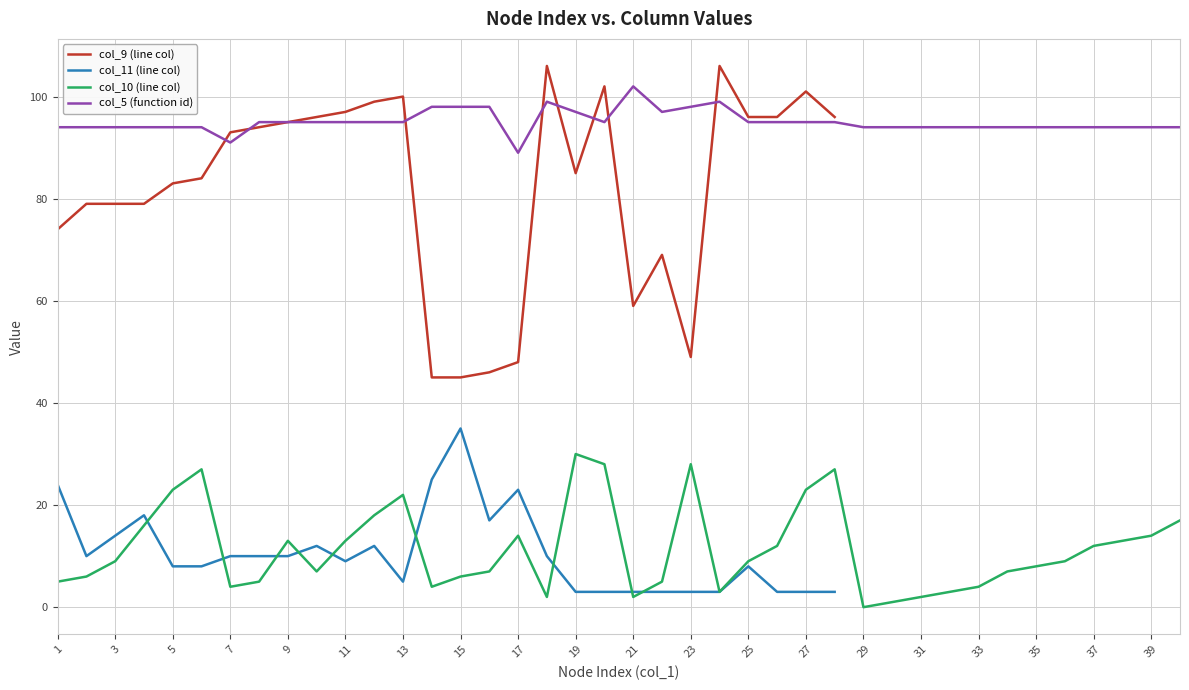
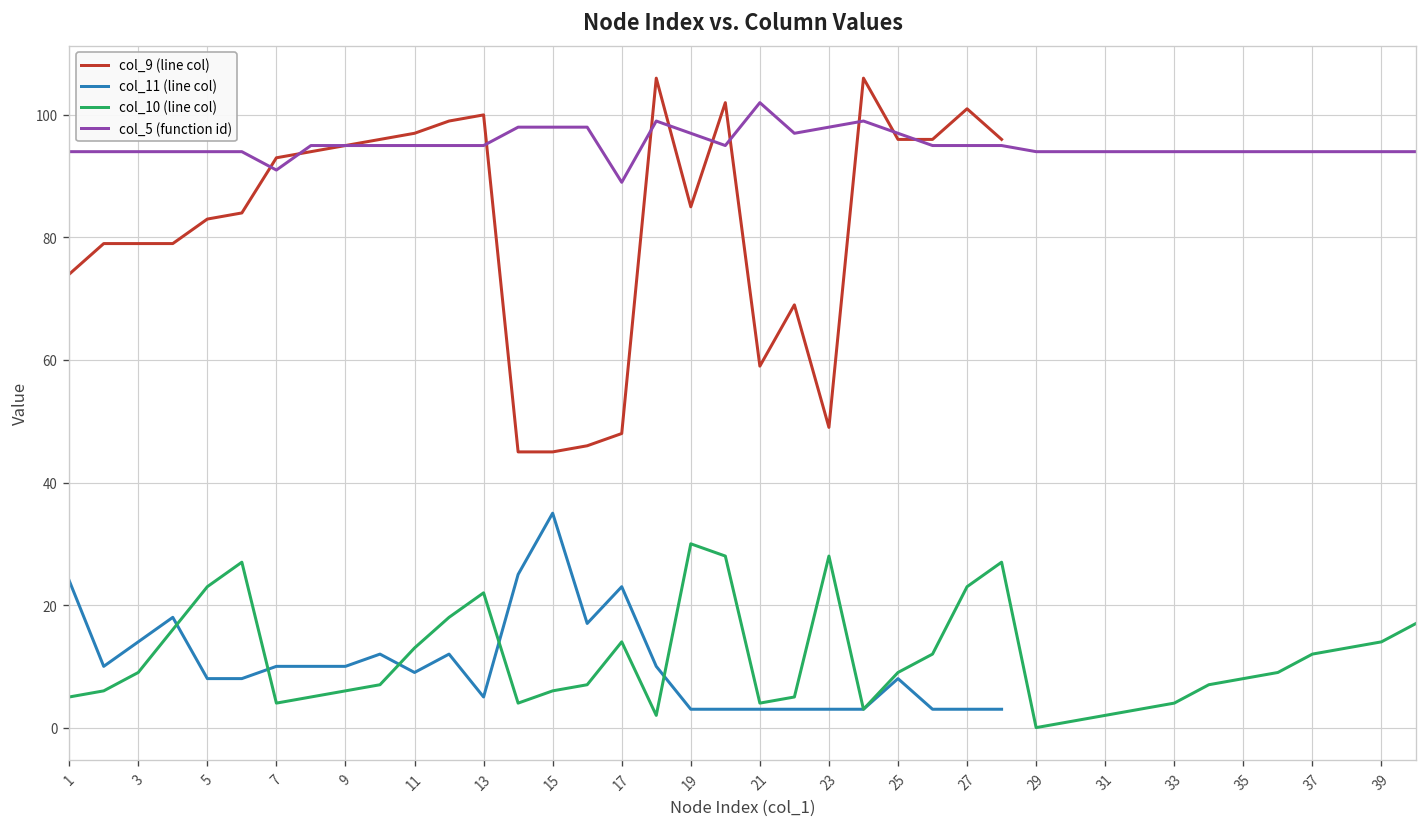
col_10 (line col), 9: 13 -> 6
col_10 (line col), 21: 2 -> 4
col_5 (function id), 25: 95 -> 97
